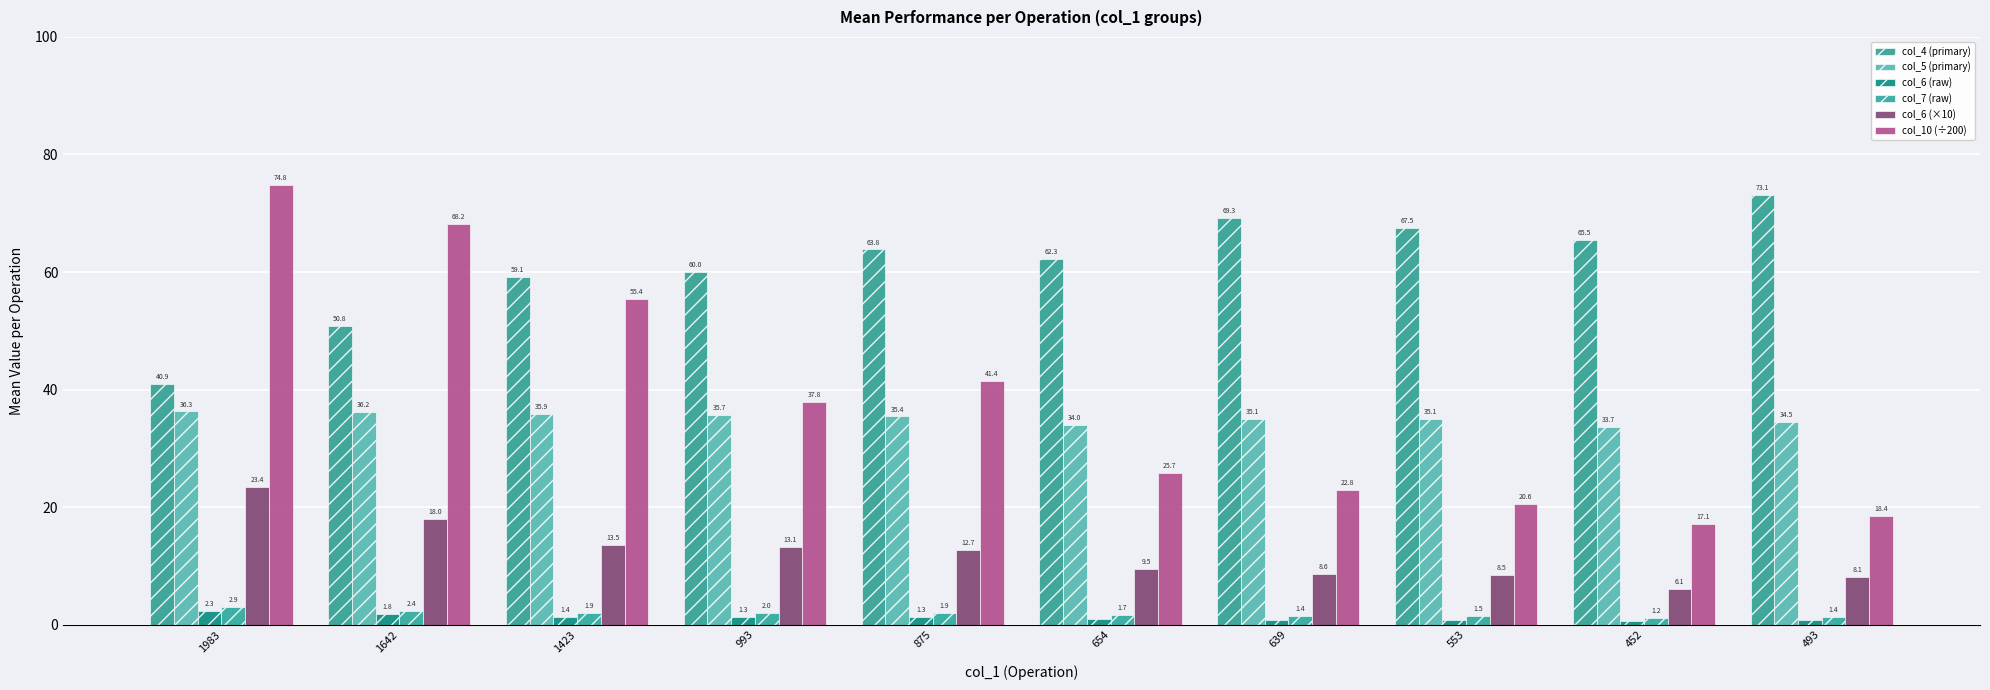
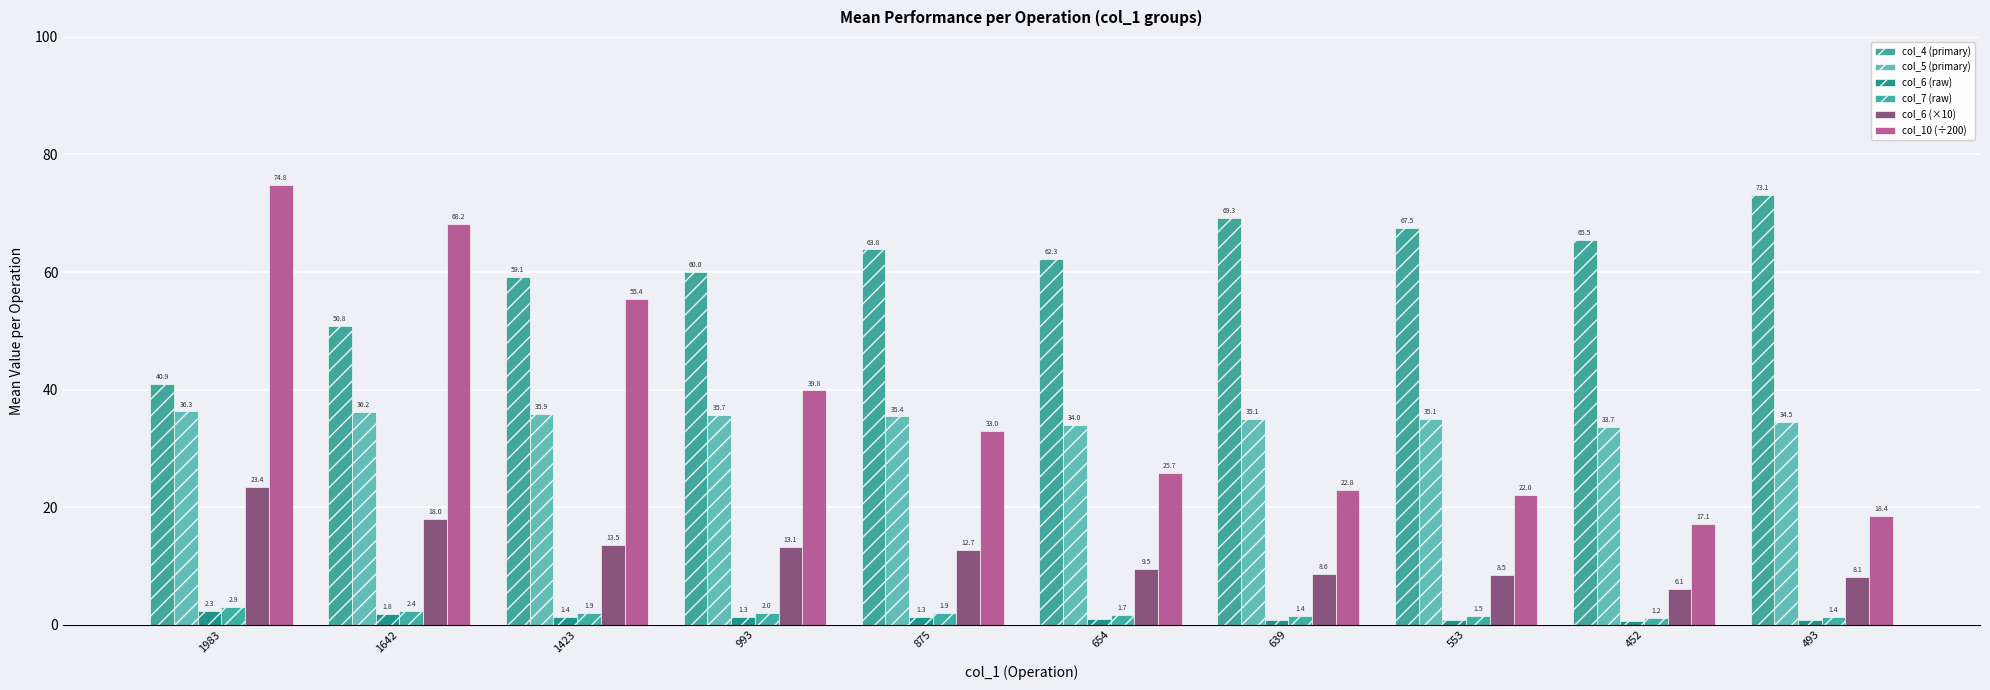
col_10 (÷200), 993: 37.8 -> 39.8
col_10 (÷200), 875: 41.4 -> 33.0
col_10 (÷200), 553: 20.6 -> 22.0
